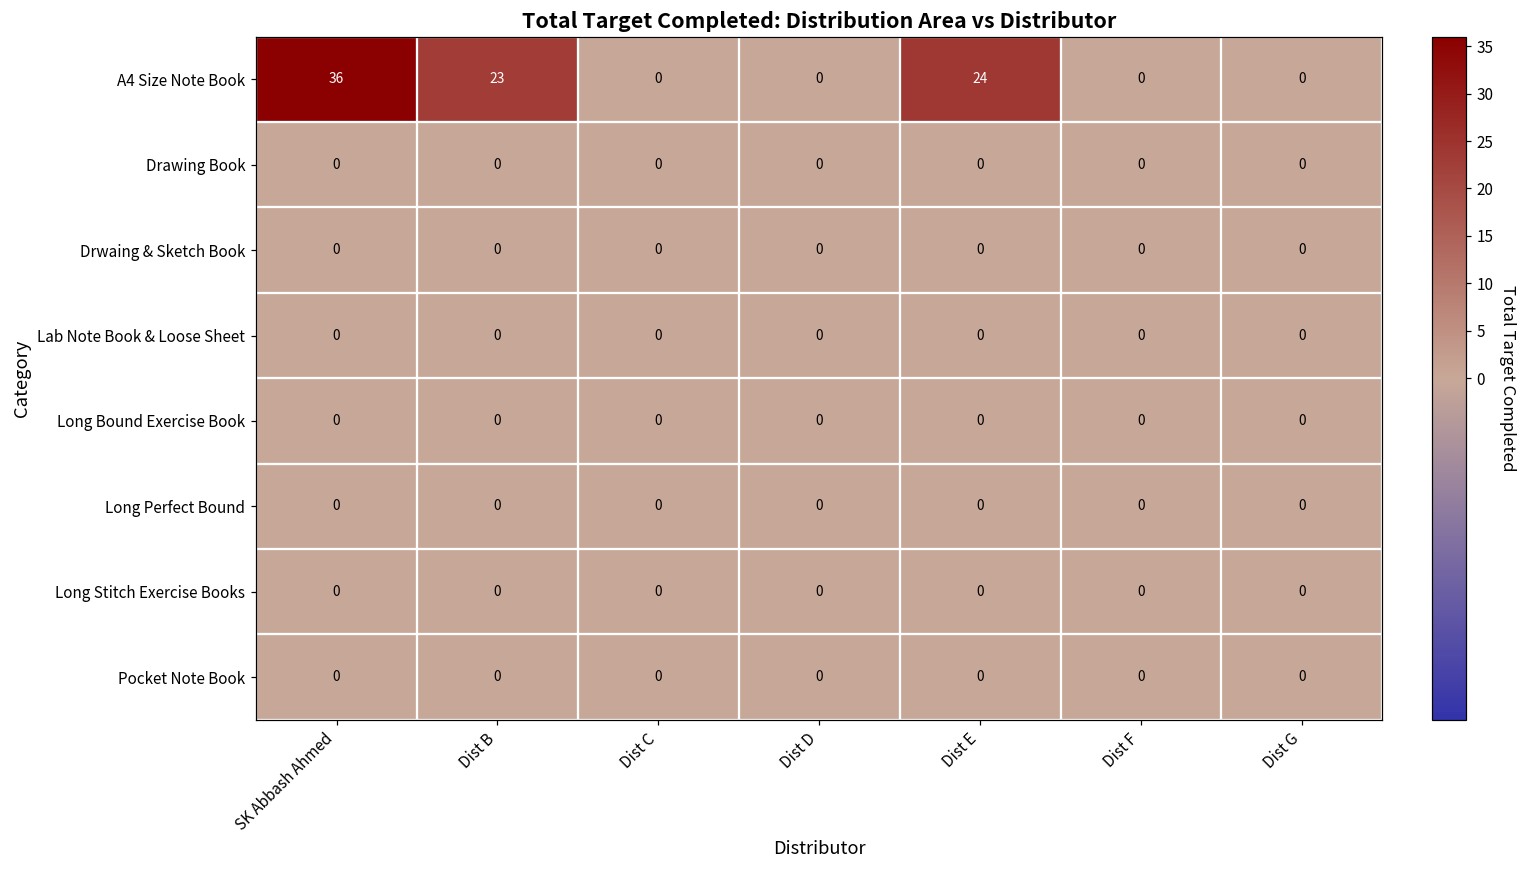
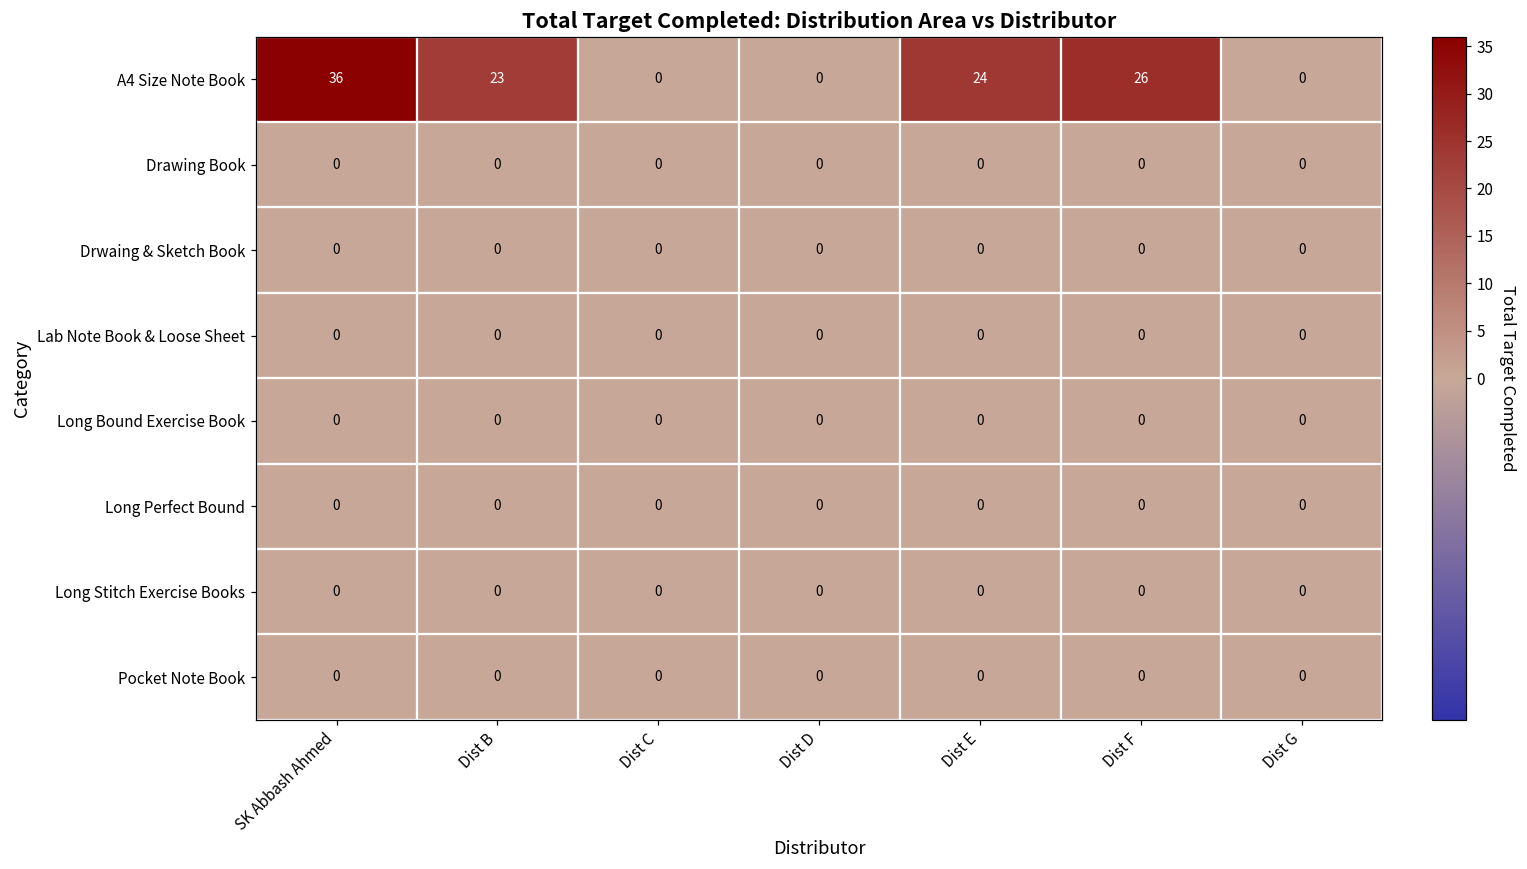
A4 Size Note Book, Dist F: 0 -> 26
